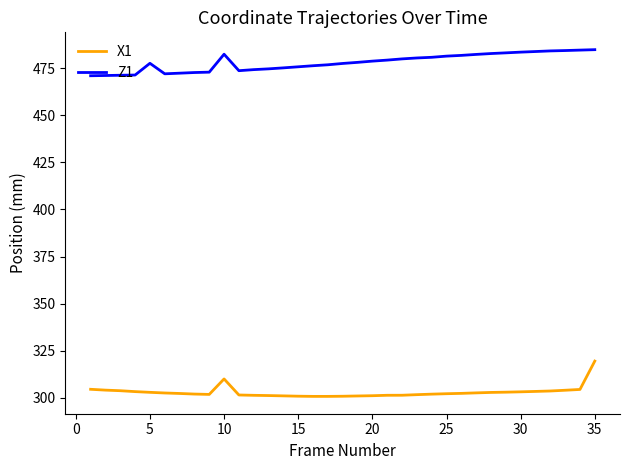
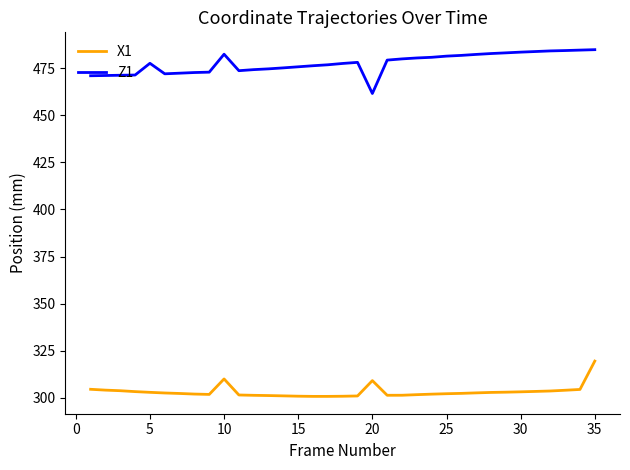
X1, 20: 301 -> 309
Z1, 20: 479 -> 462
